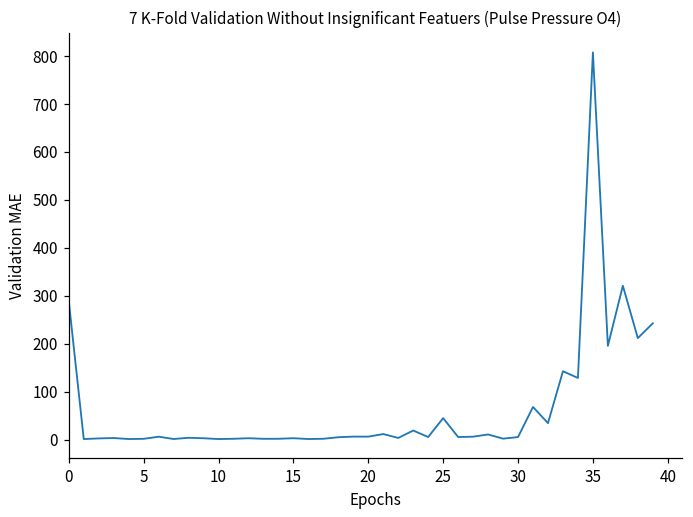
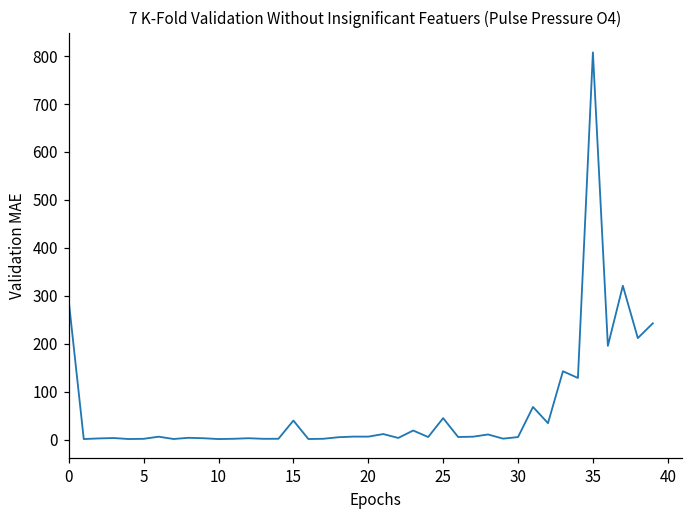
15: 0 -> 40
